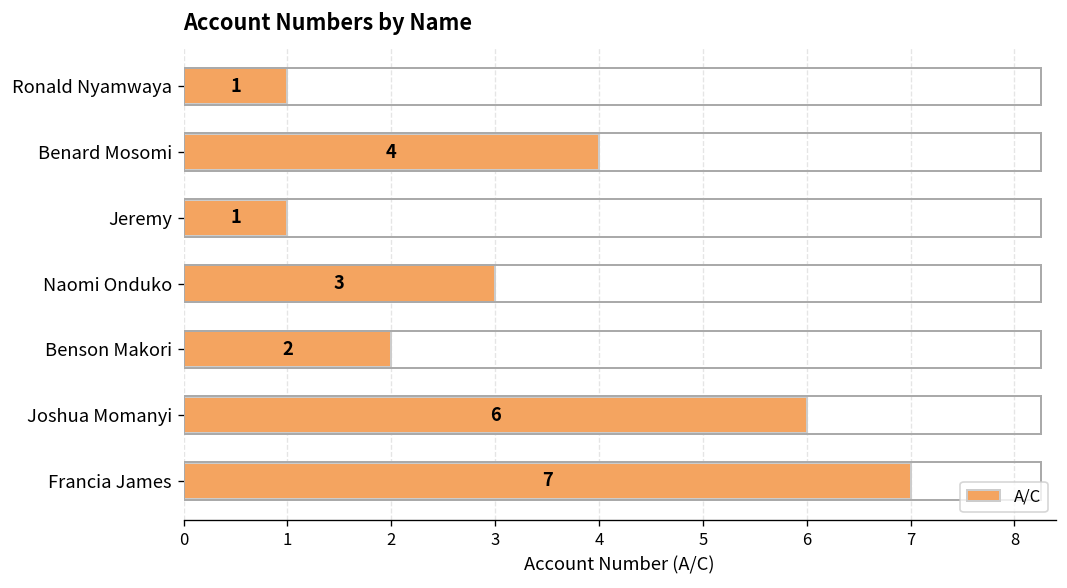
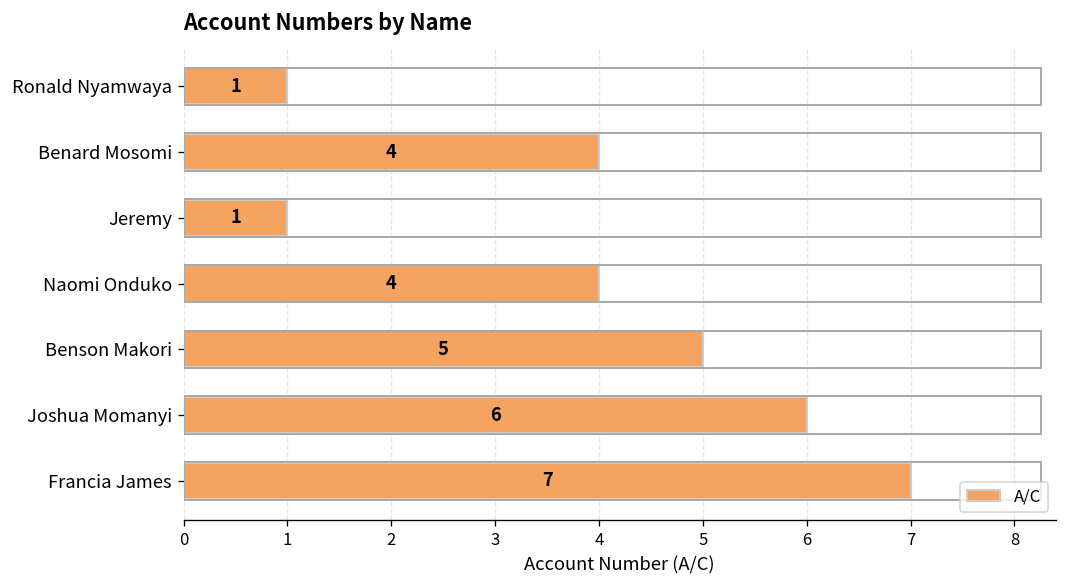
Naomi Onduko: 3 -> 4
Benson Makori: 2 -> 5
